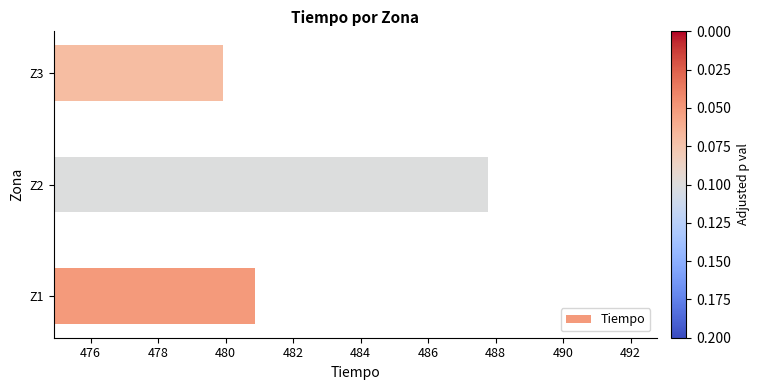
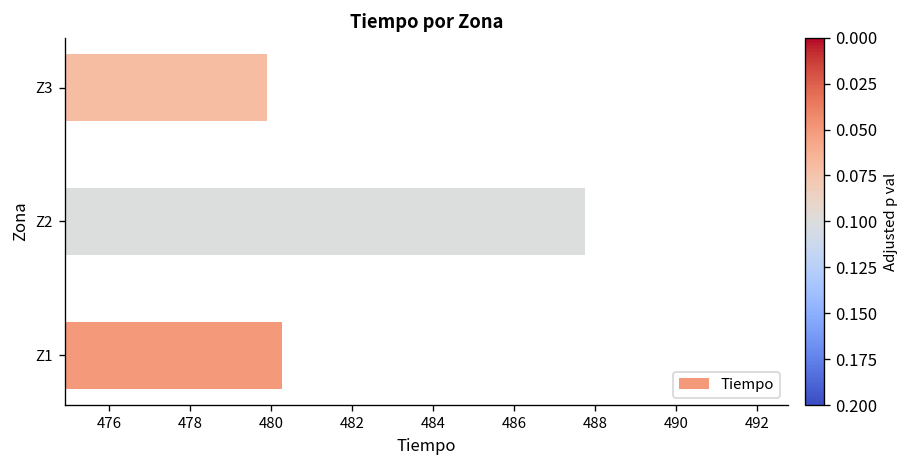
Z1: 480.9 -> 480.3
